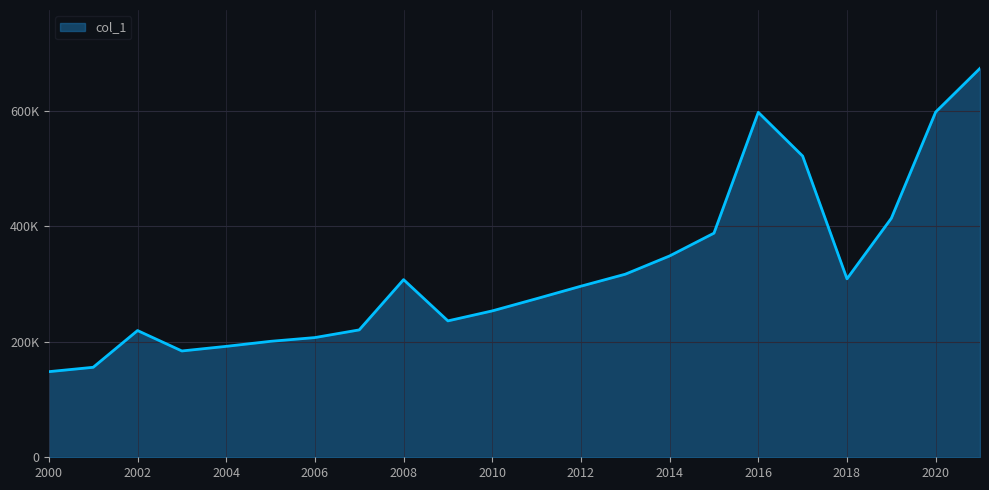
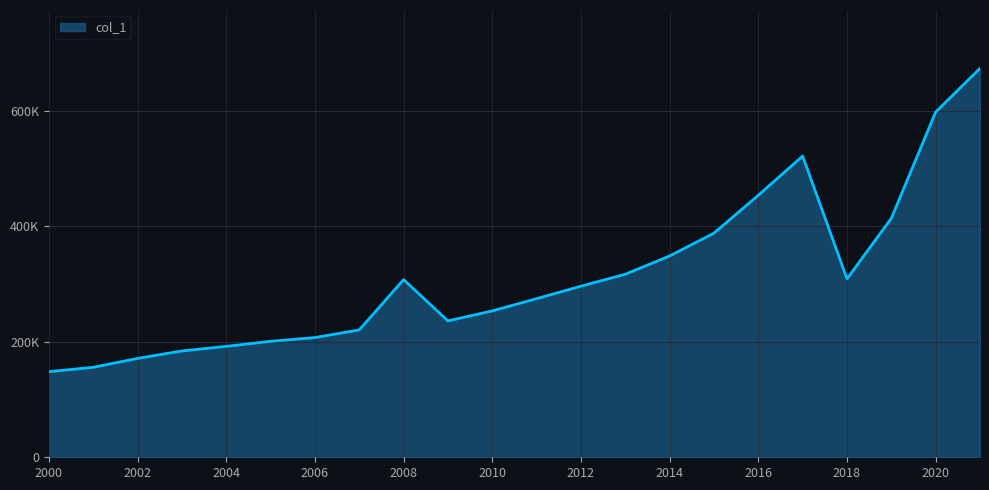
2002: 220000 -> 170000
2016: 600000 -> 450000
